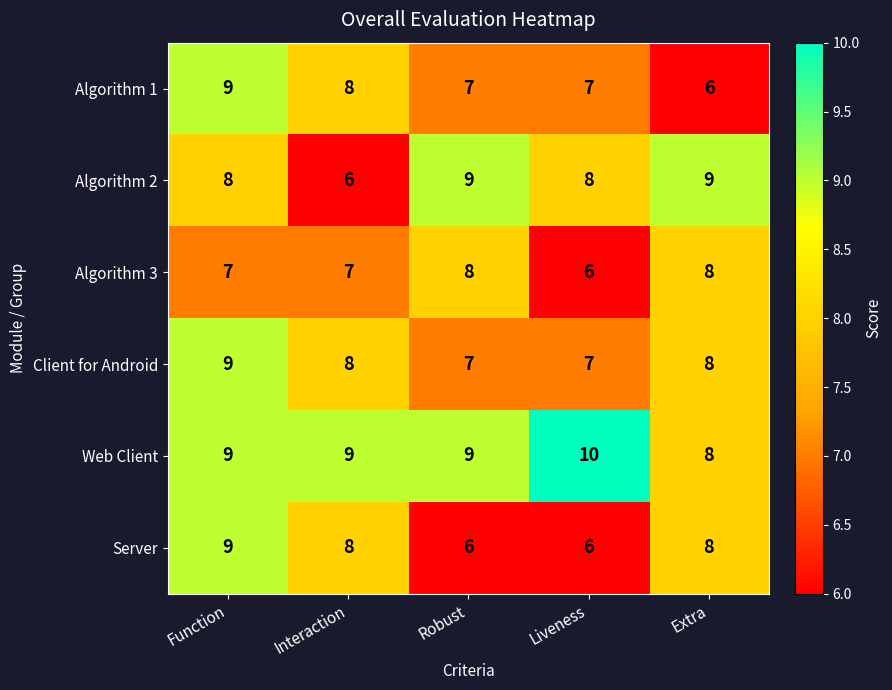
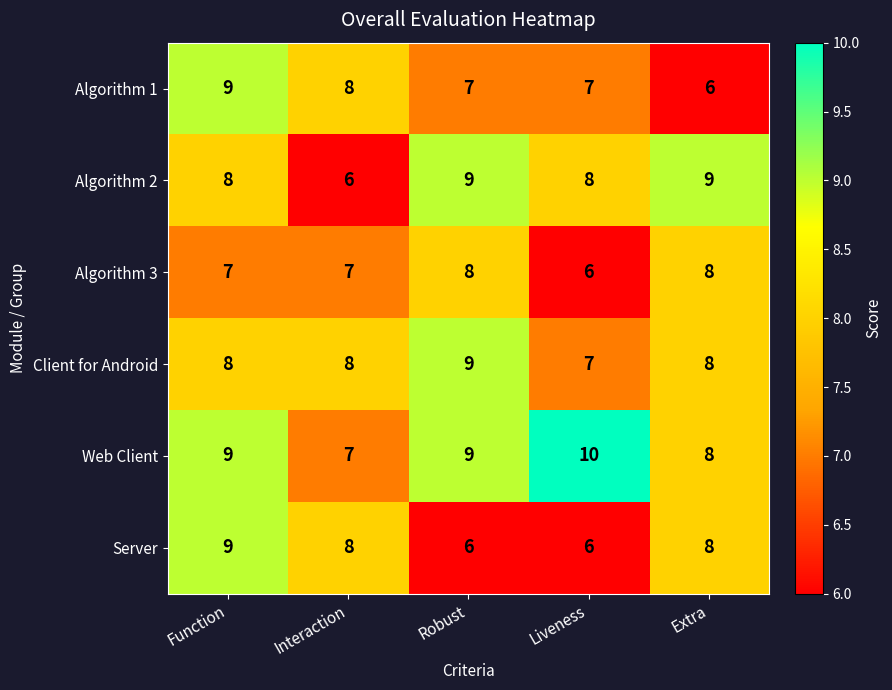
Client for Android, Function: 9 -> 8
Client for Android, Robust: 7 -> 9
Web Client, Interaction: 9 -> 7
